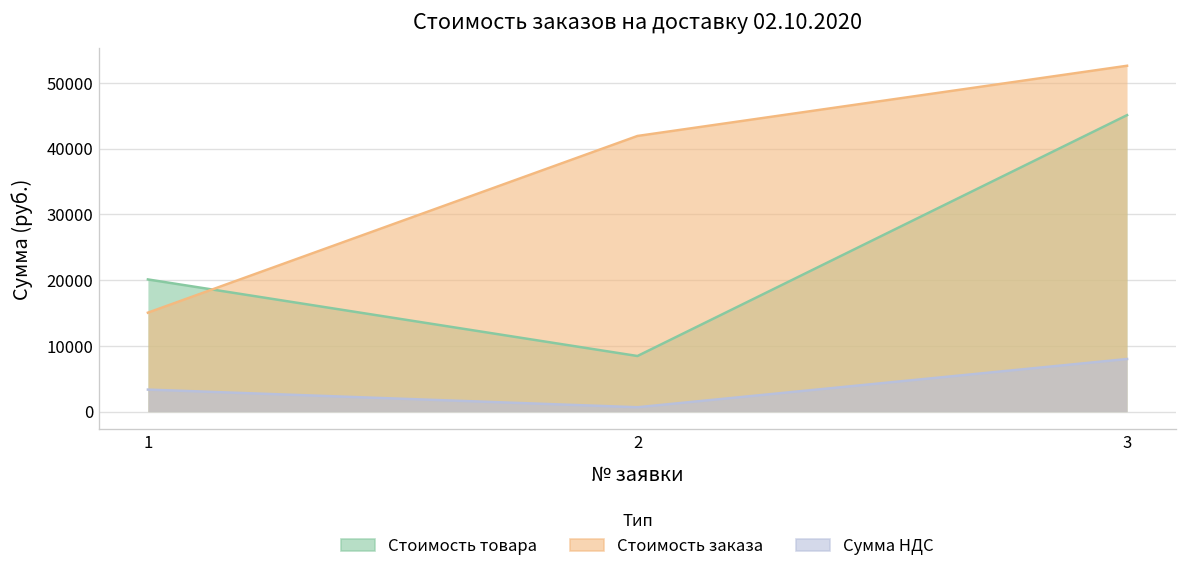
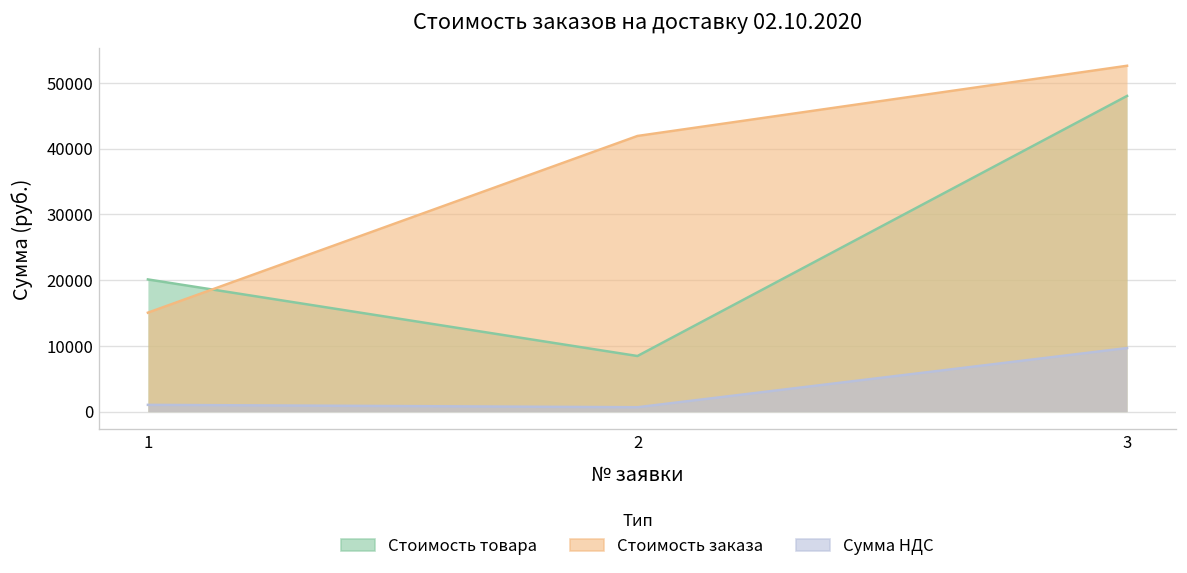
Сумма НДС, 1: 3000 -> 1000
Стоимость товара, 3: 45000 -> 48000
Сумма НДС, 3: 8000 -> 10000
